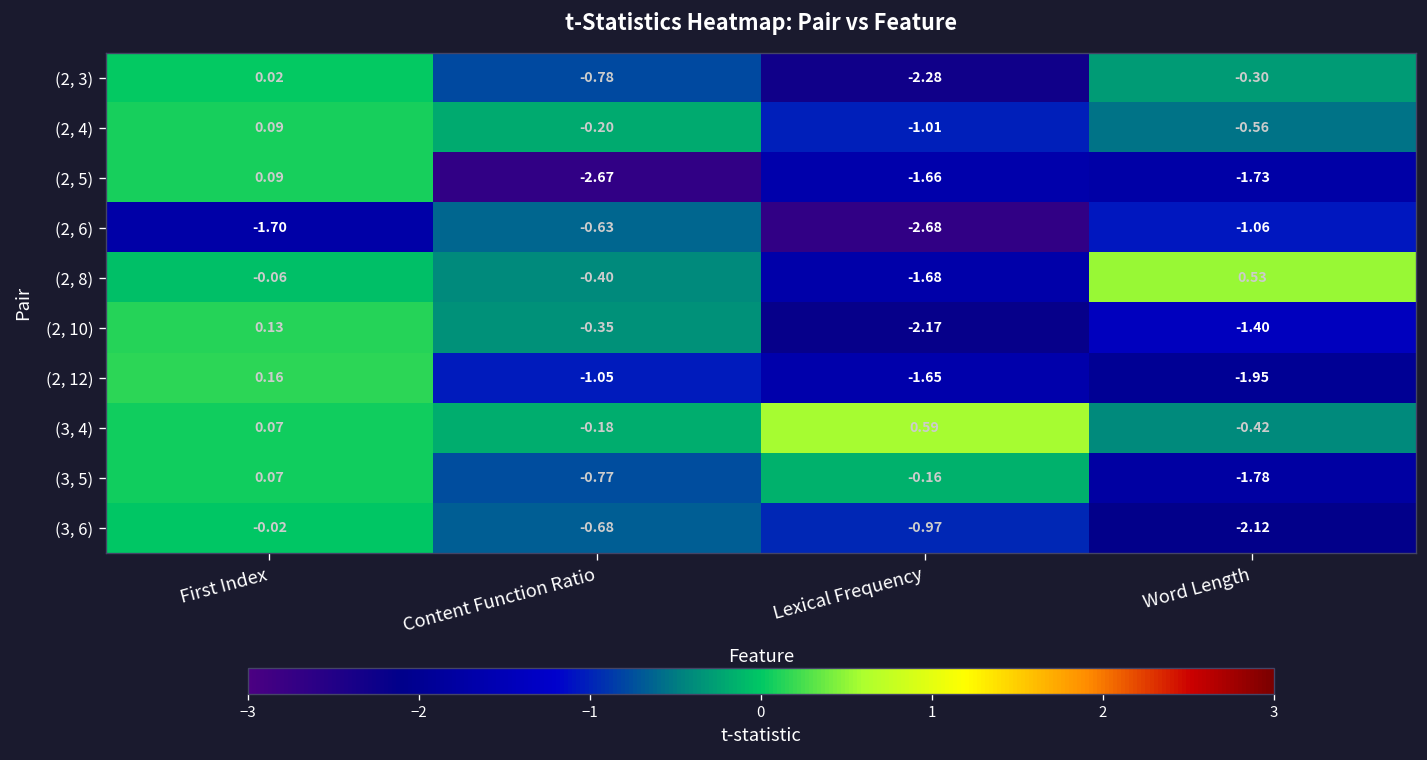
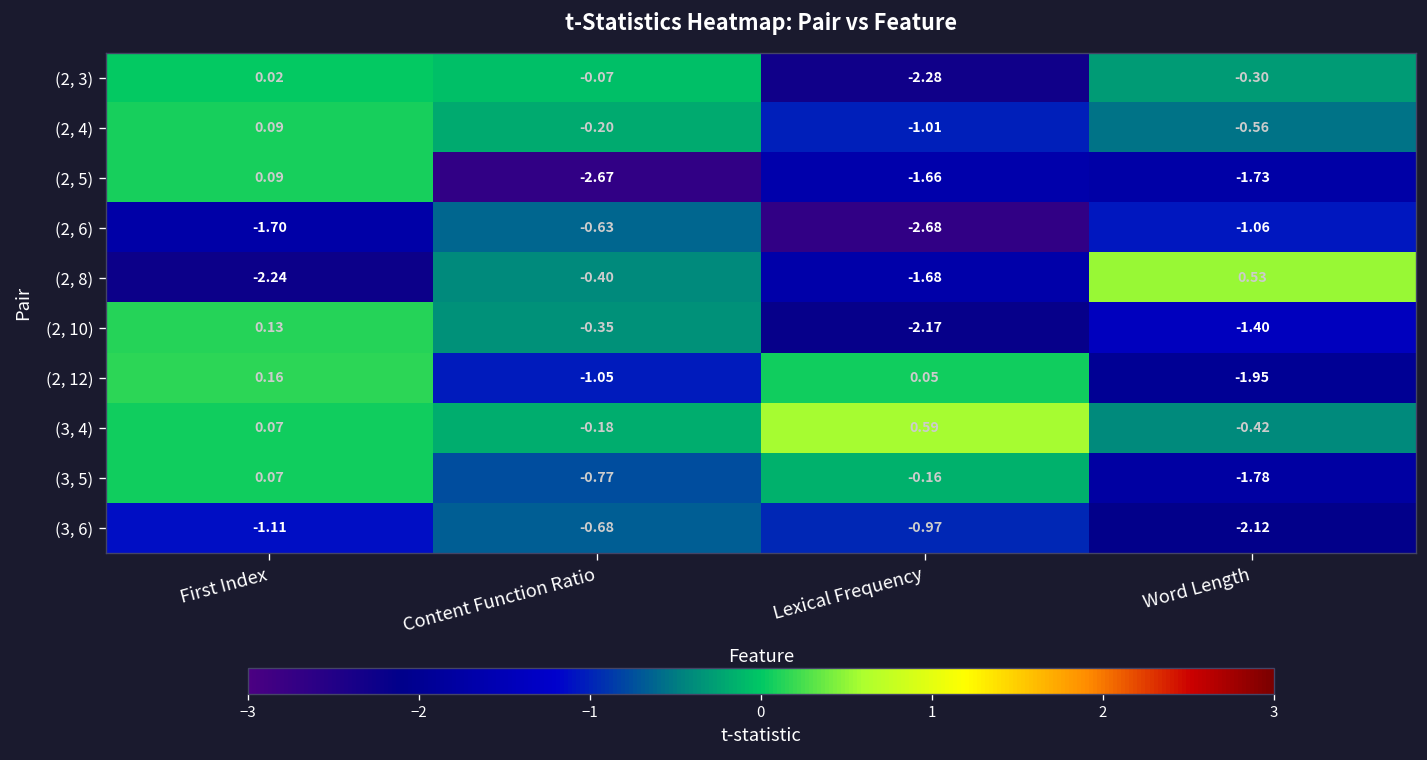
(2, 3), Content Function Ratio: -0.78 -> -0.07
(2, 8), First Index: -0.06 -> -2.24
(2, 12), Lexical Frequency: -1.65 -> 0.05
(3, 6), First Index: -0.02 -> -1.11
